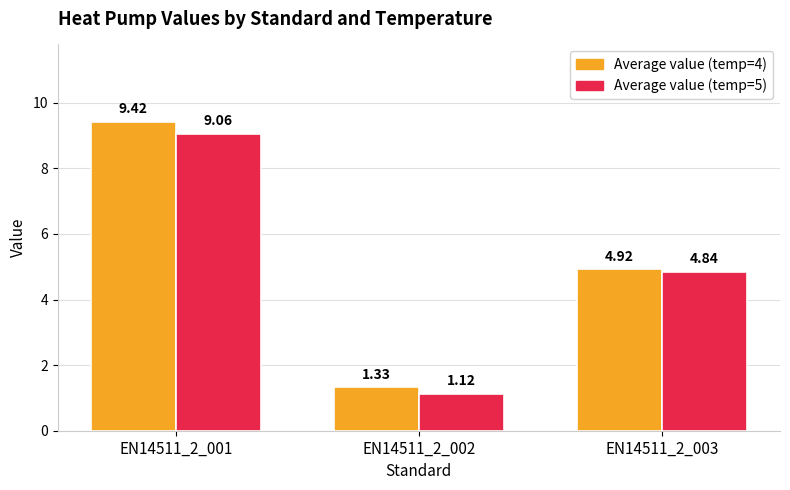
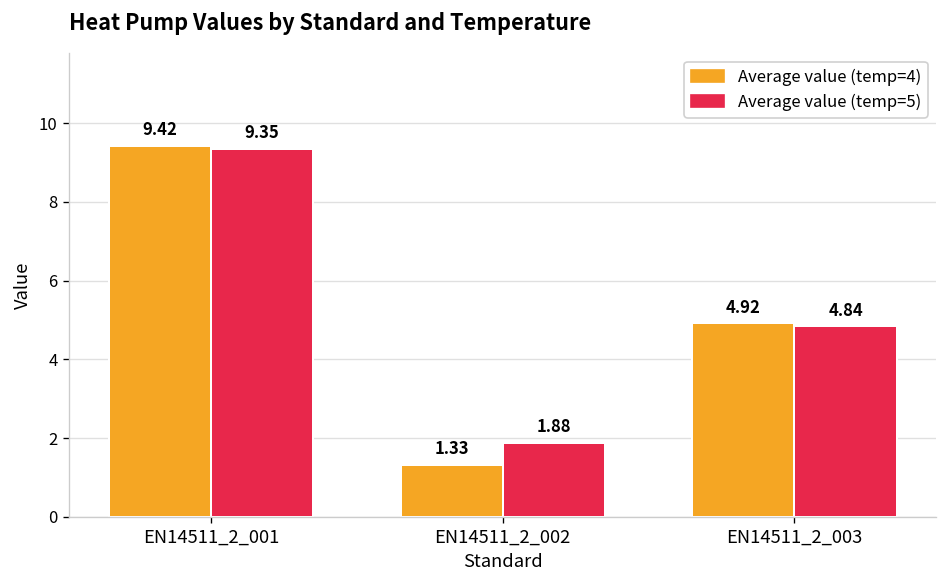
Average value (temp=5), EN14511_2_001: 9.06 -> 9.35
Average value (temp=5), EN14511_2_002: 1.12 -> 1.88
